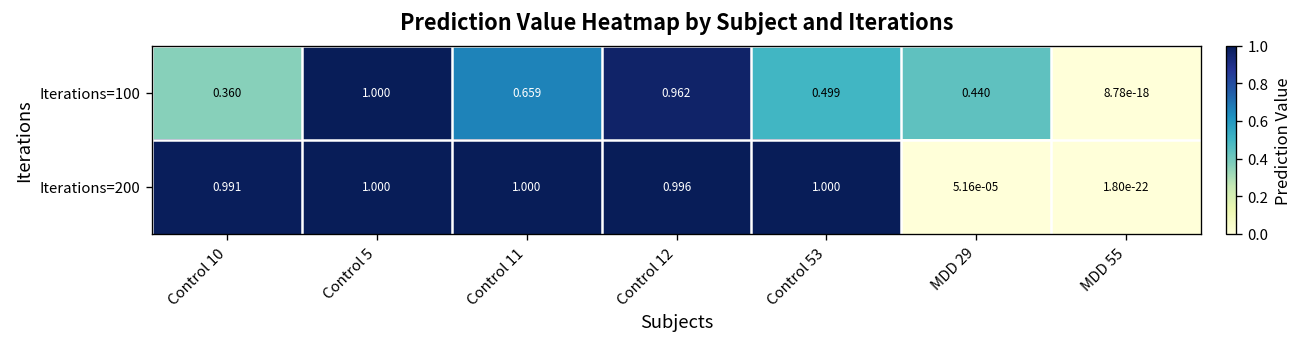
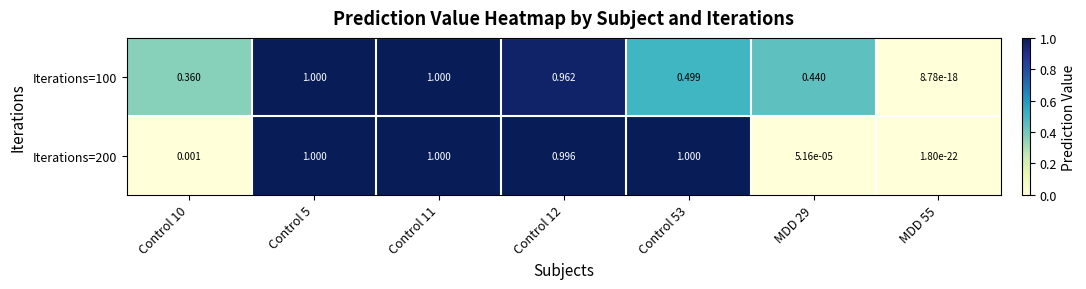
Iterations=100, Control 11: 0.659 -> 1.000
Iterations=200, Control 10: 0.991 -> 0.001
